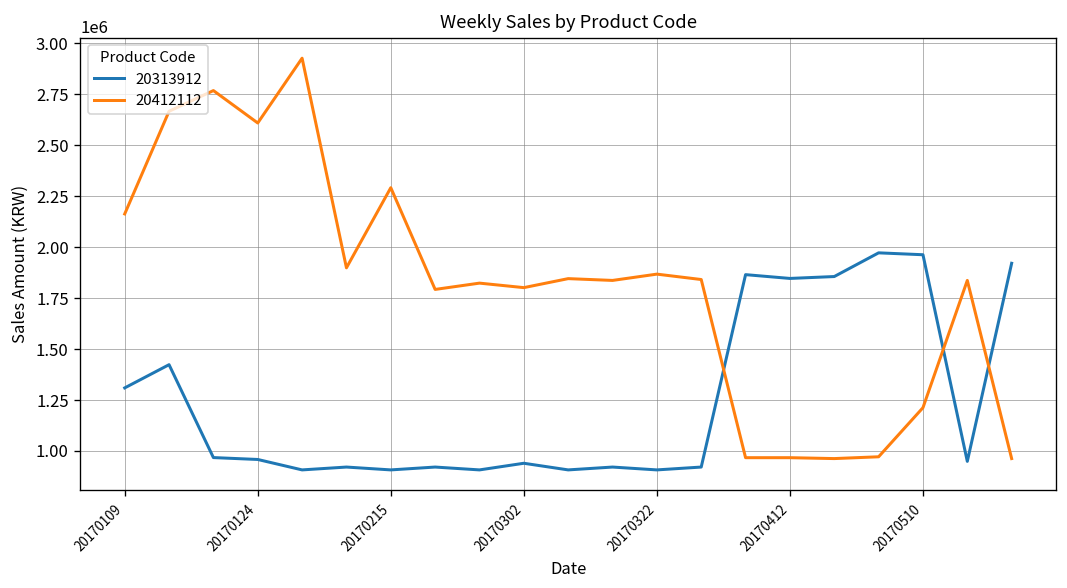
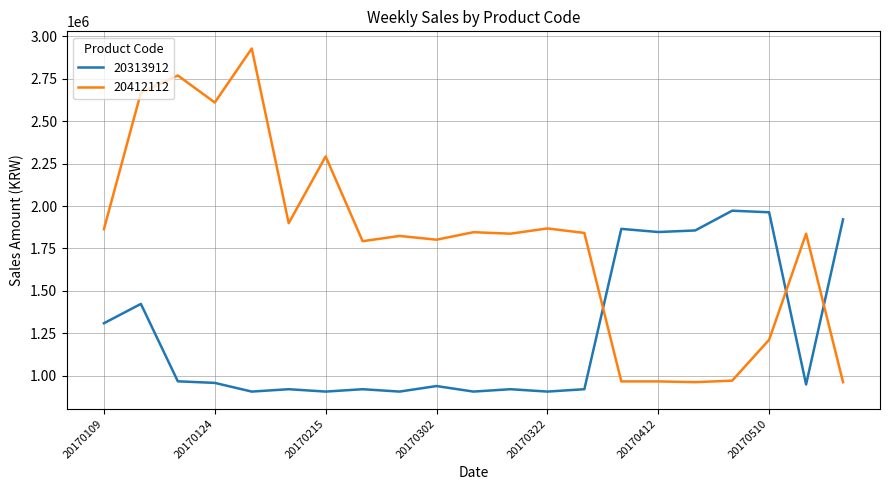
20412112, 20170109: 2160000 -> 1860000
